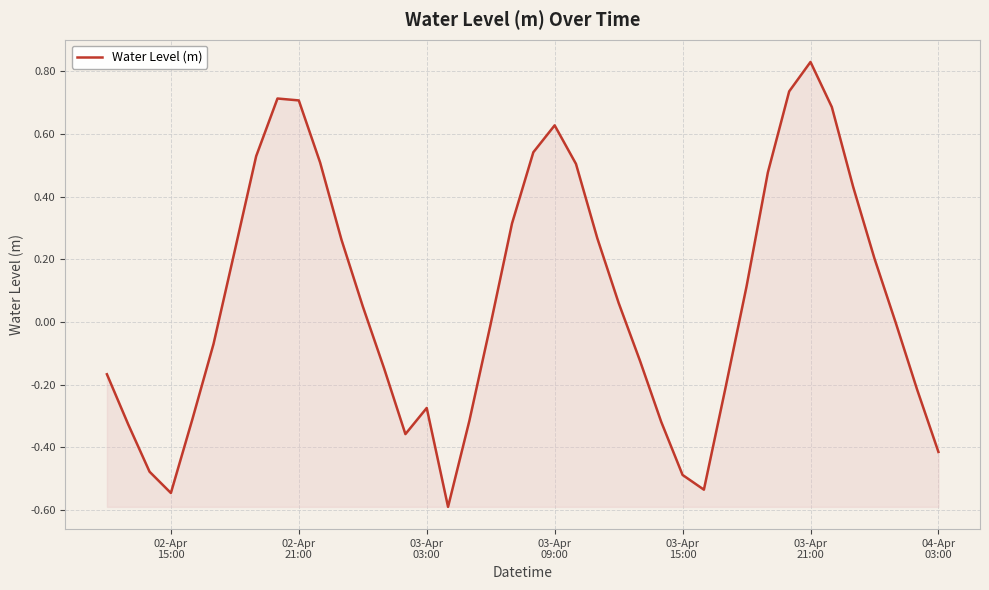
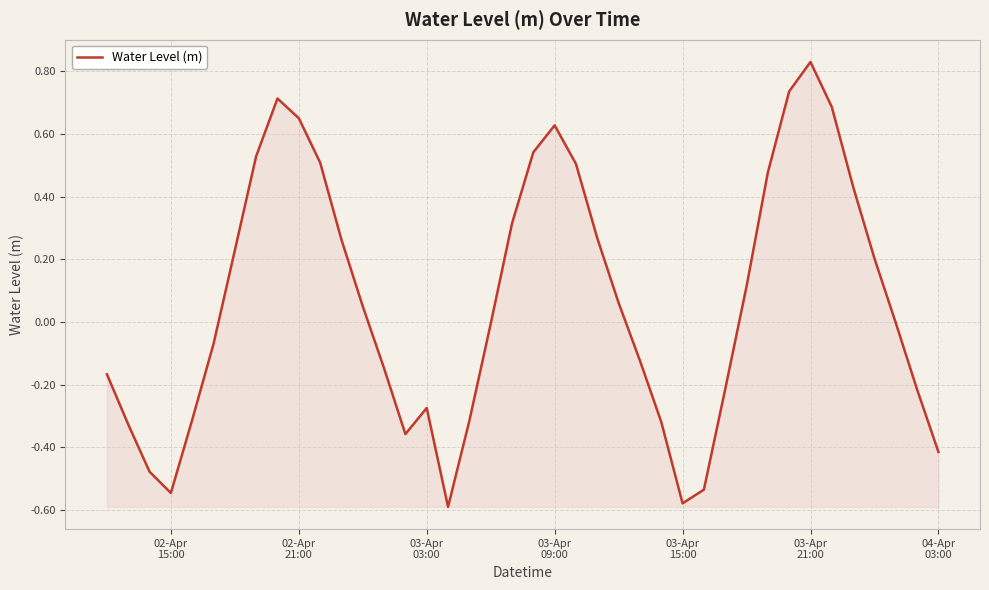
02-Apr 21:00: 0.71 -> 0.65
03-Apr 15:00: -0.49 -> -0.58
